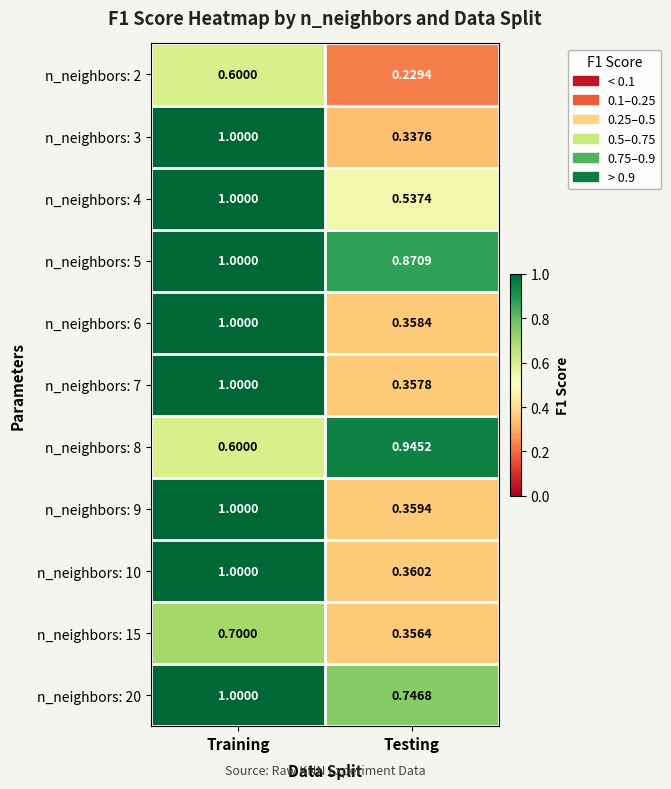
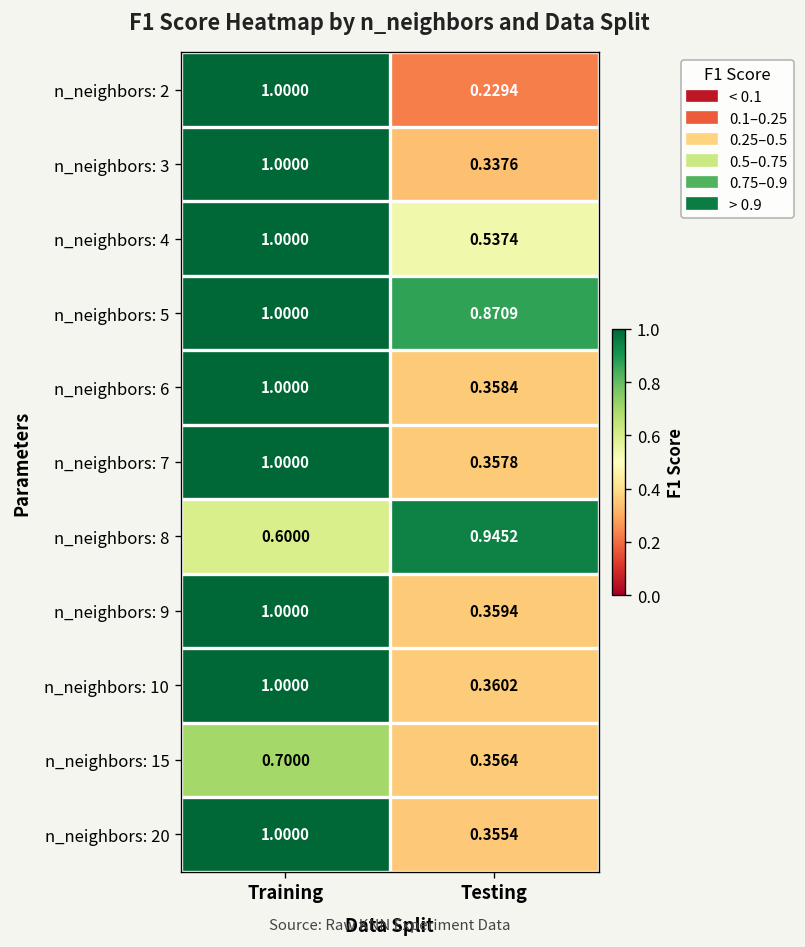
n_neighbors: 2, Training: 0.6000 -> 1.0000
n_neighbors: 20, Testing: 0.7468 -> 0.3554
